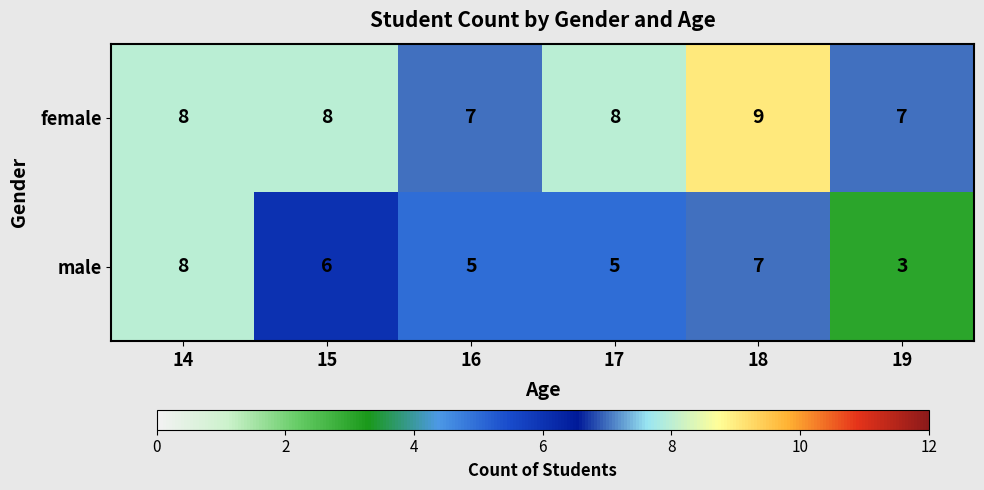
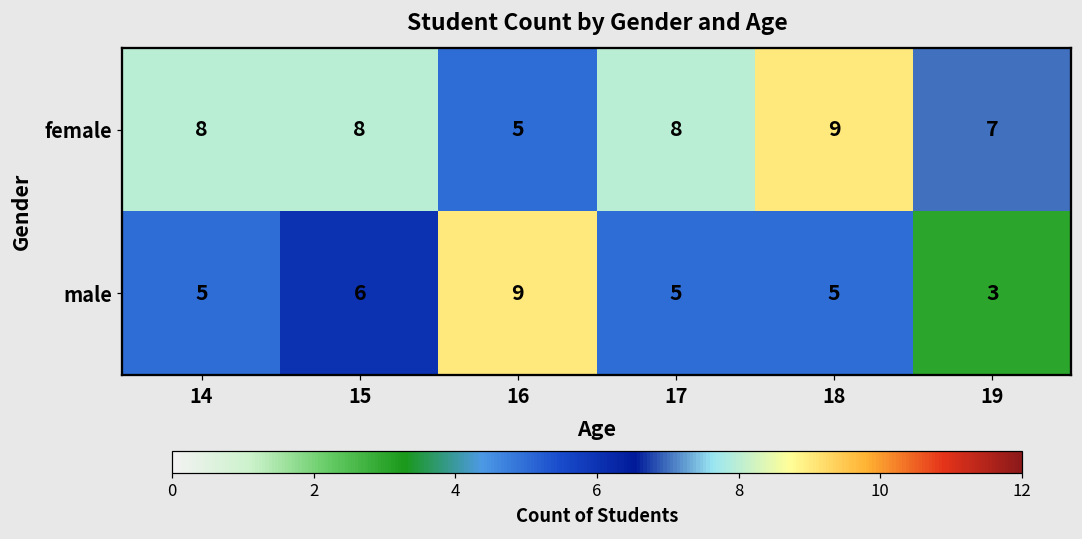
female, 16: 7 -> 5
male, 14: 8 -> 5
male, 16: 5 -> 9
male, 18: 7 -> 5
